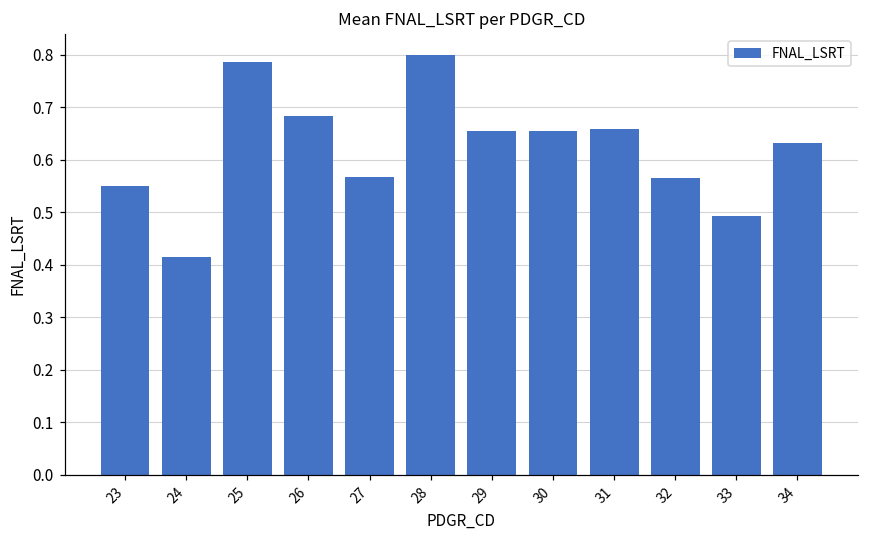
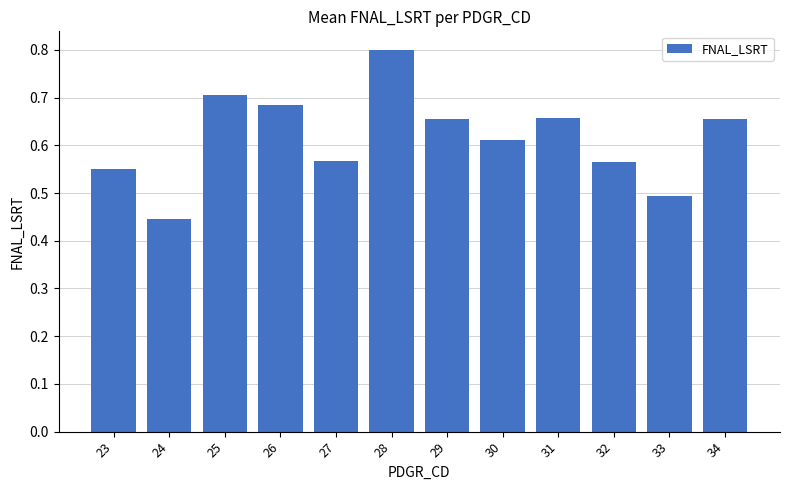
24: 0.41 -> 0.45
25: 0.79 -> 0.70
30: 0.65 -> 0.61
34: 0.63 -> 0.65
